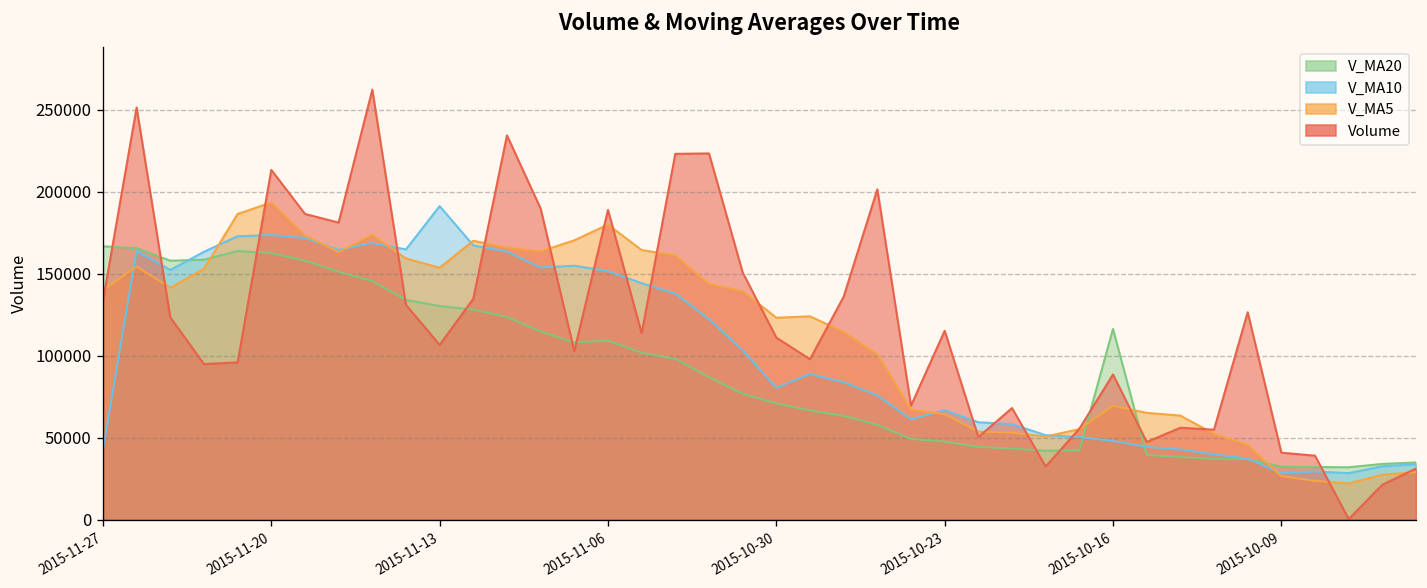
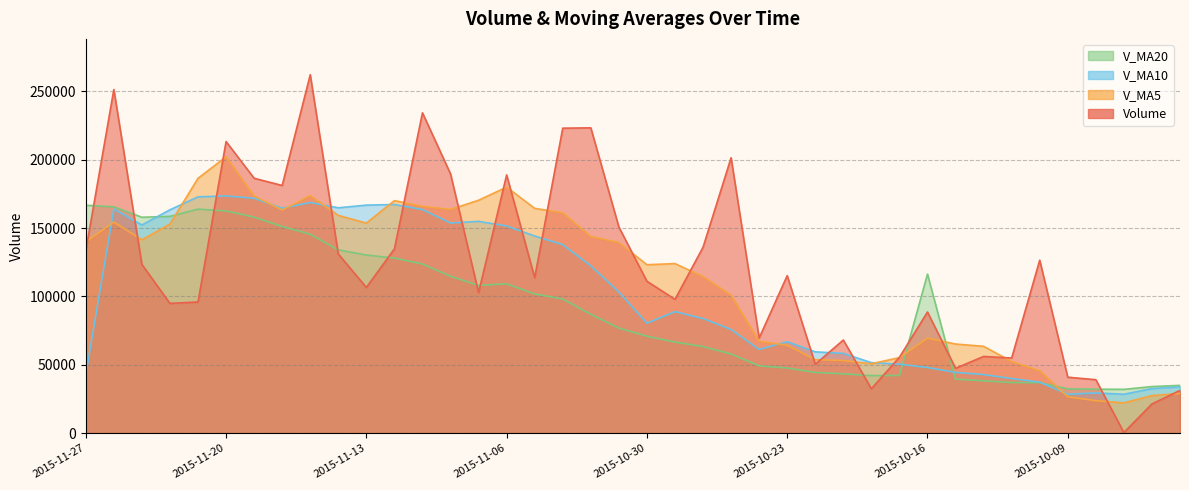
V_MA5, 2015-11-20: 193000 -> 202000
V_MA10, 2015-11-13: 191000 -> 167000
